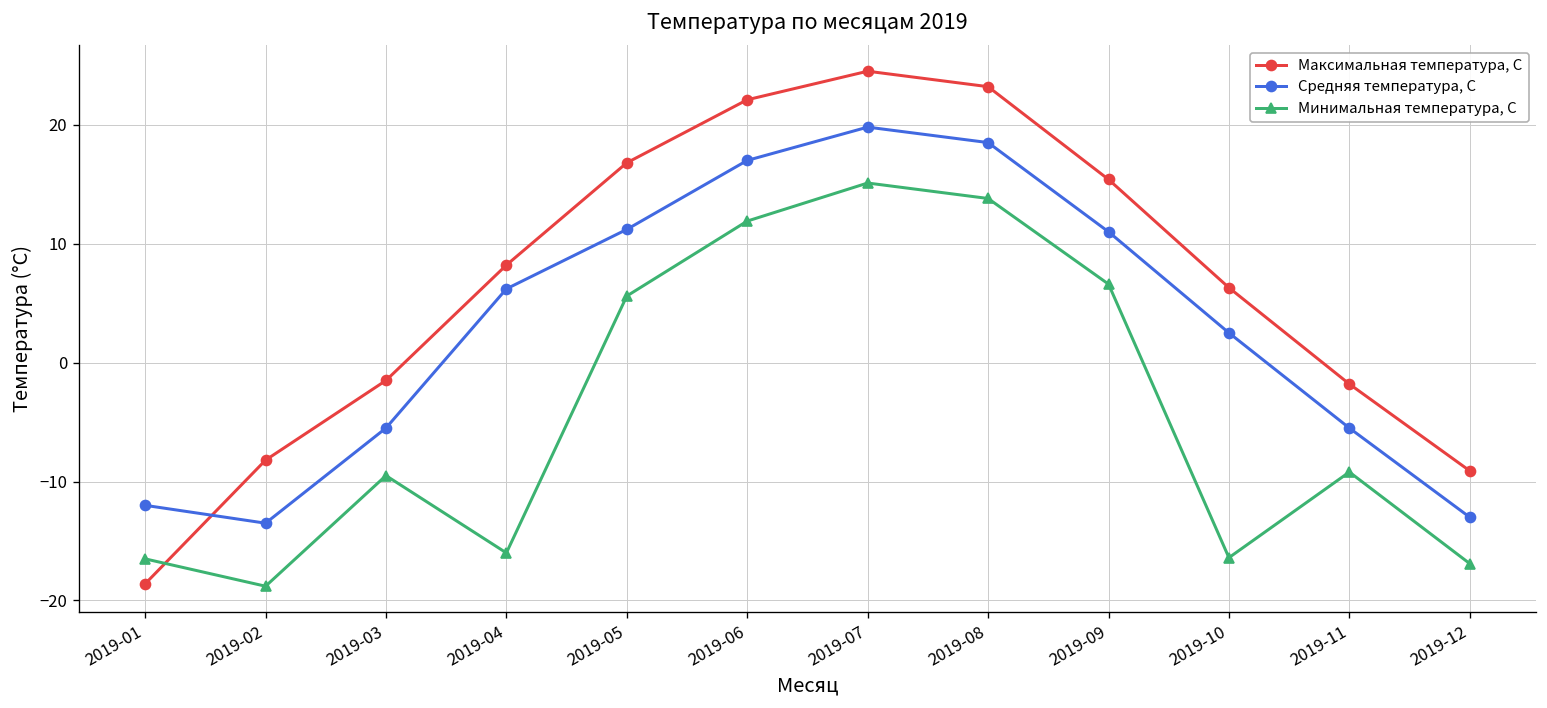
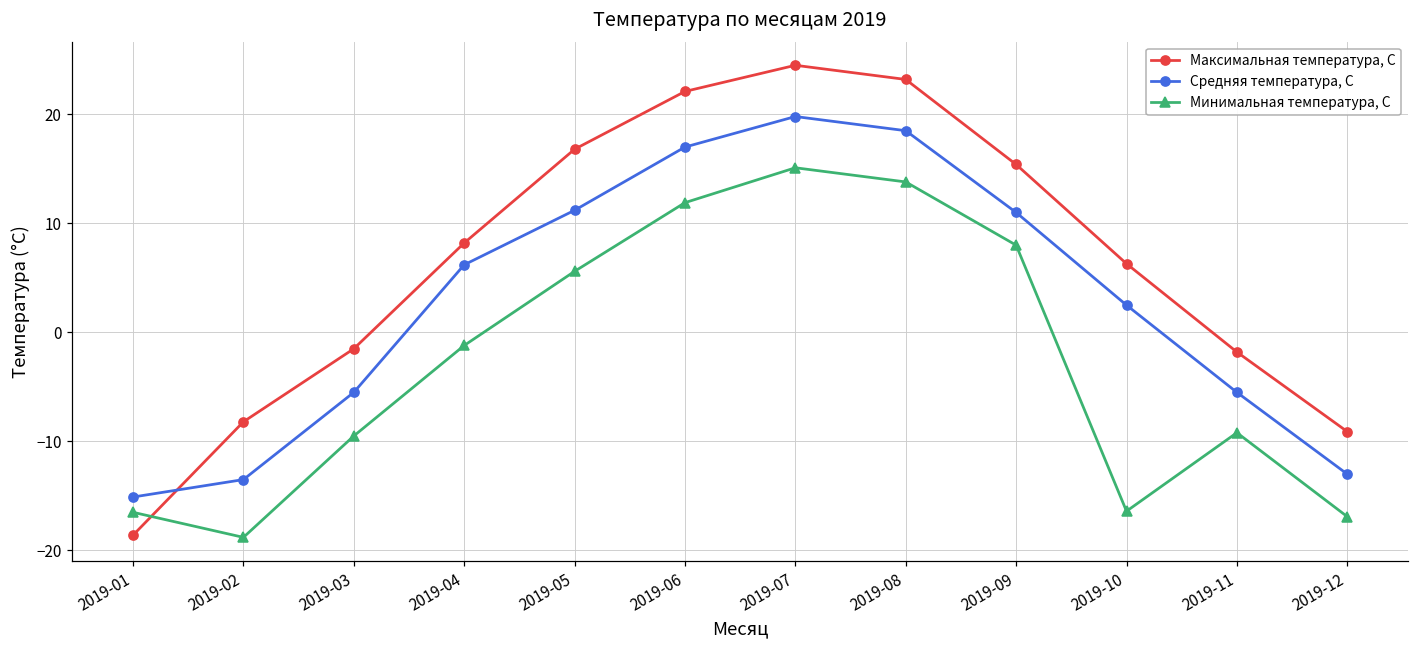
Средняя температура, С, 2019-01: -12 -> -15
Минимальная температура, С, 2019-04: -16 -> -1
Минимальная температура, С, 2019-09: 7 -> 8
